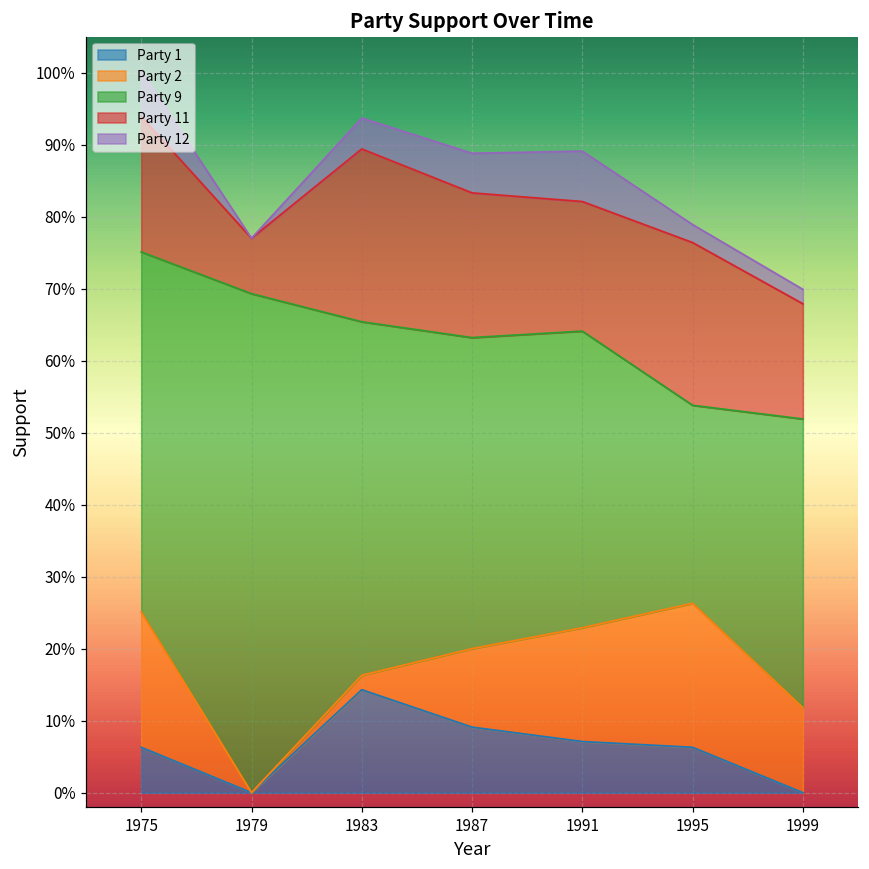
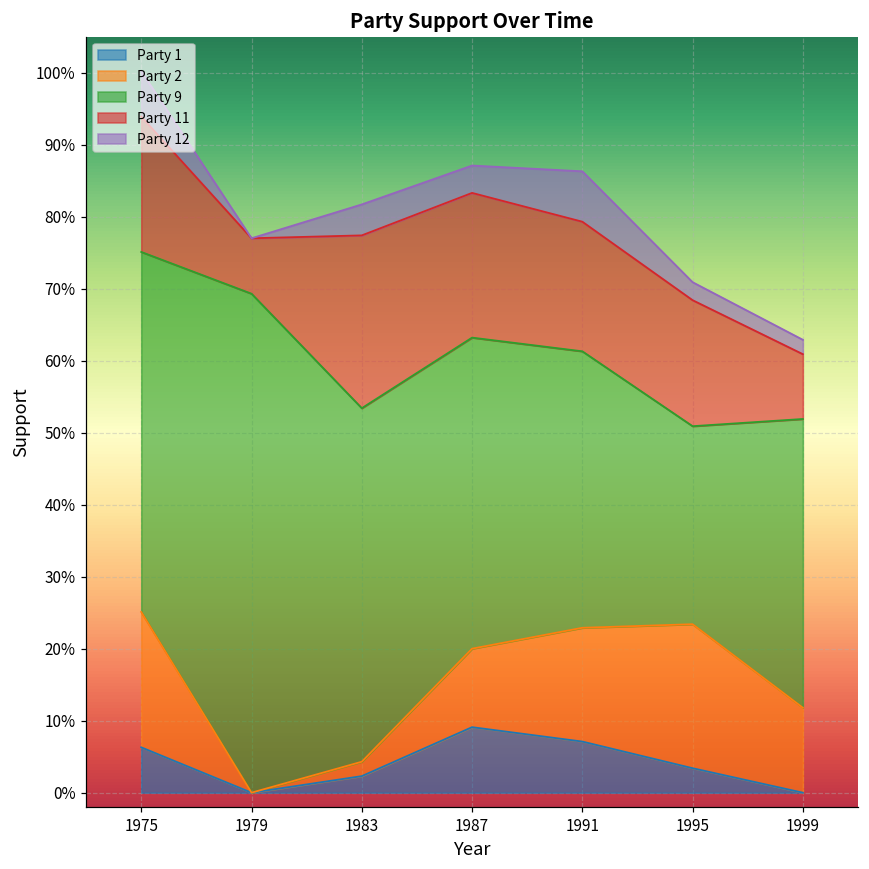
Party 1, 1983: 14% -> 2%
Party 12, 1987: 6% -> 4%
Party 9, 1991: 41% -> 38%
Party 1, 1995: 6% -> 3%
Party 11, 1995: 23% -> 17%
Party 11, 1999: 16% -> 9%
